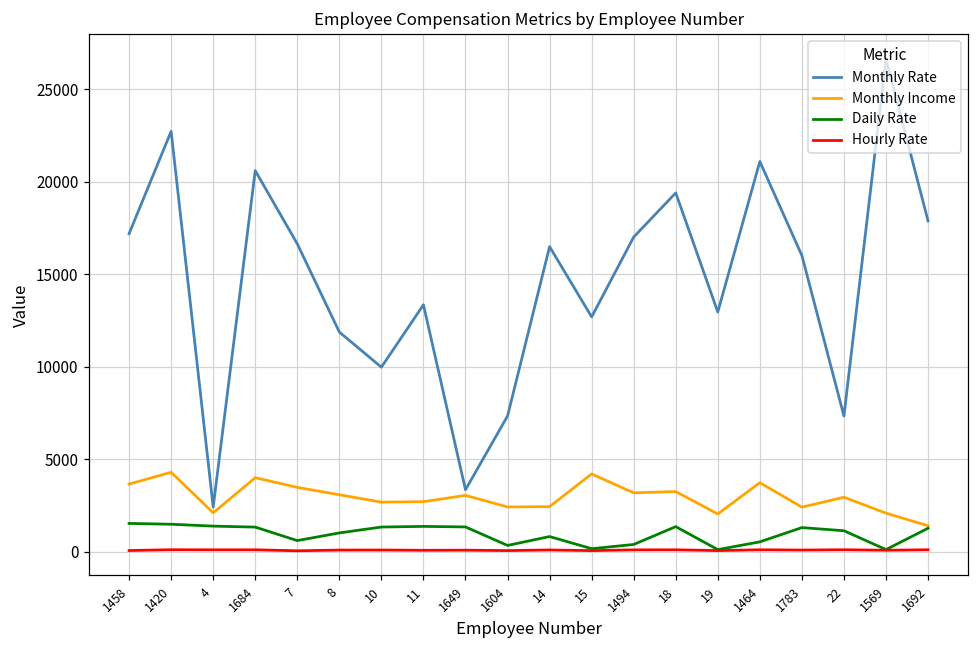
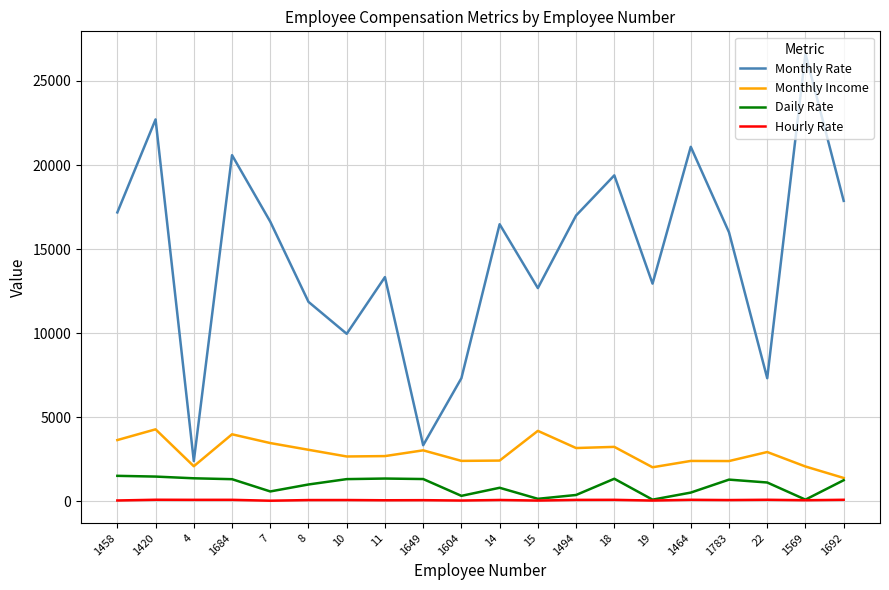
Monthly Income, 1464: 3700 -> 2400
